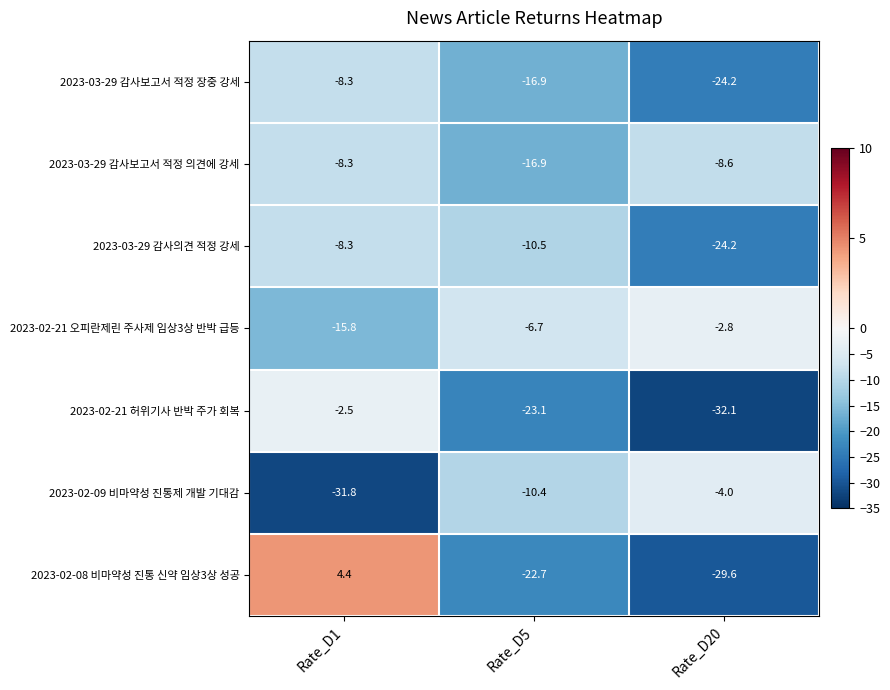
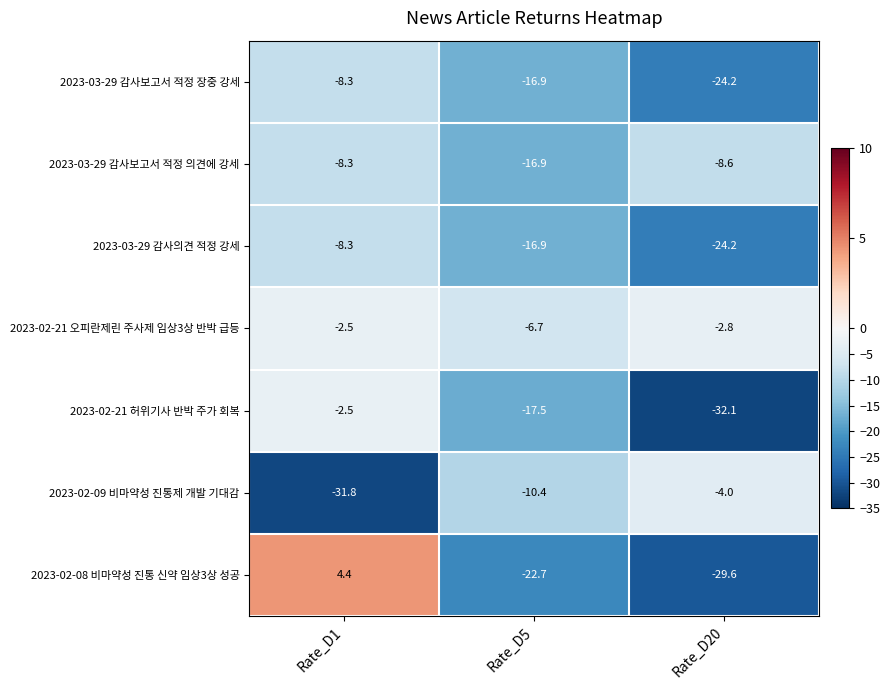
2023-03-29 감사의견 적정 강세, Rate_D5: -10.5 -> -16.9
2023-02-21 오피란제린 주사제 임상3상 반박 급등, Rate_D1: -15.8 -> -2.5
2023-02-21 허위기사 반박 주가 회복, Rate_D5: -23.1 -> -17.5
